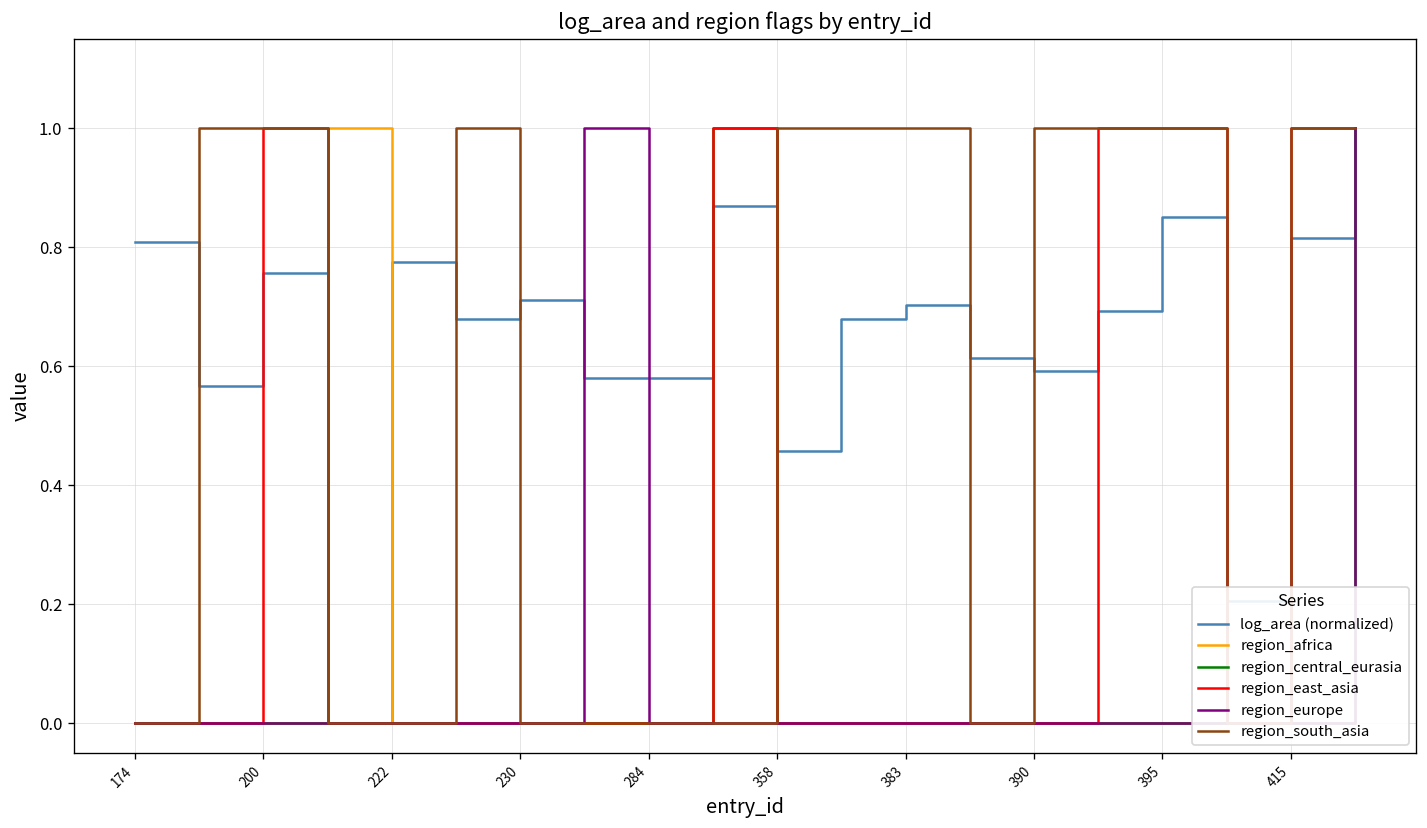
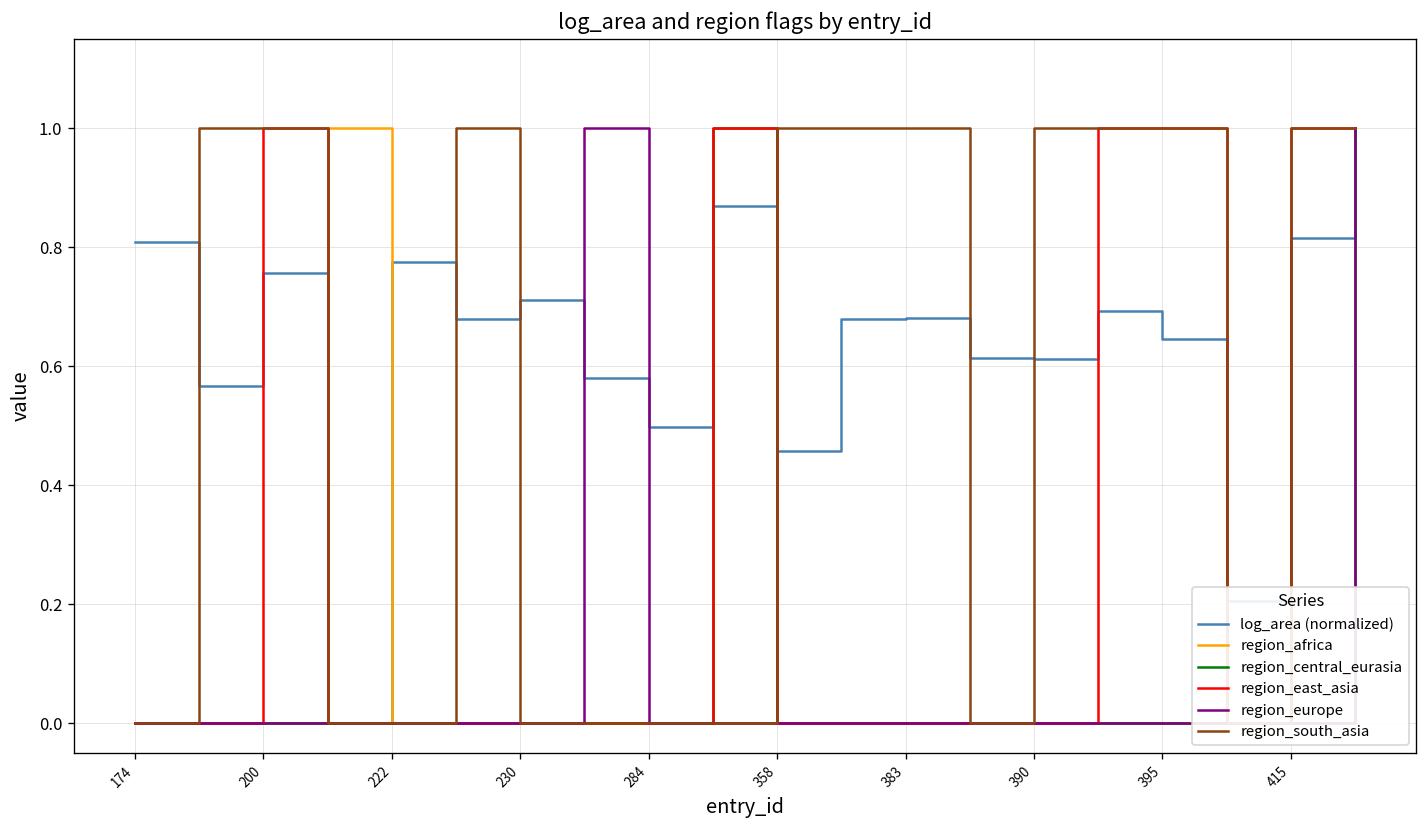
log_area (normalized), 284: 0.58 -> 0.50
log_area (normalized), 383: 0.70 -> 0.68
log_area (normalized), 390: 0.59 -> 0.61
log_area (normalized), 395: 0.85 -> 0.64
